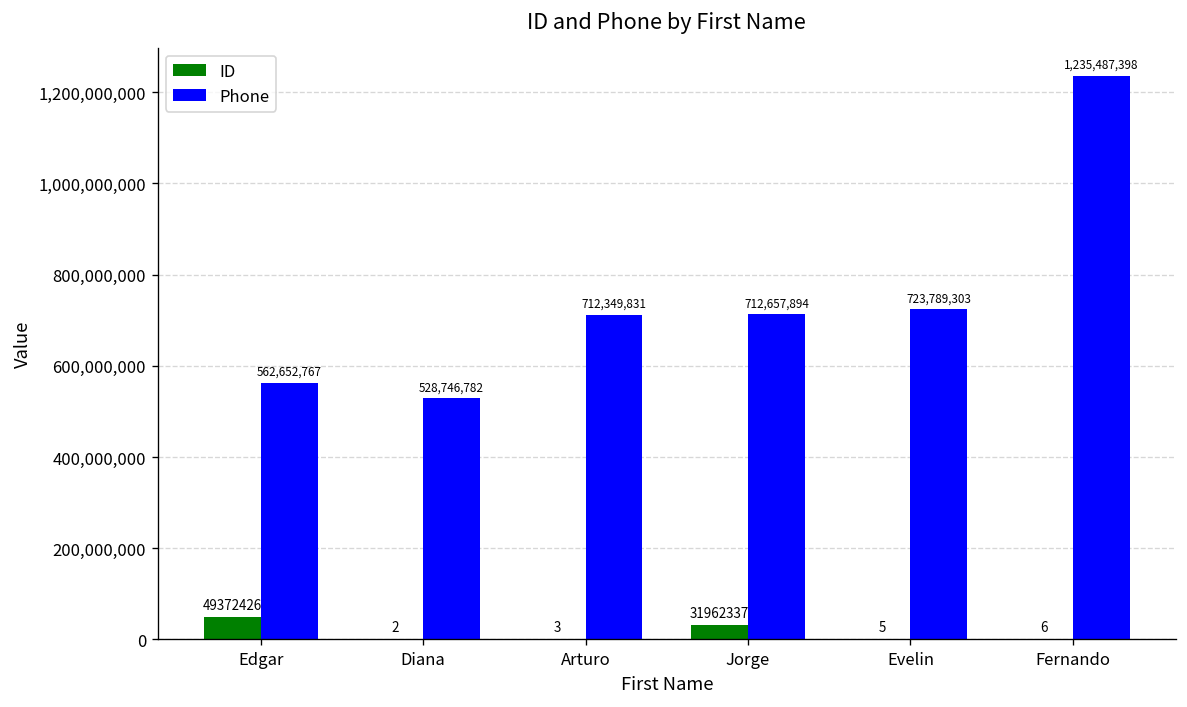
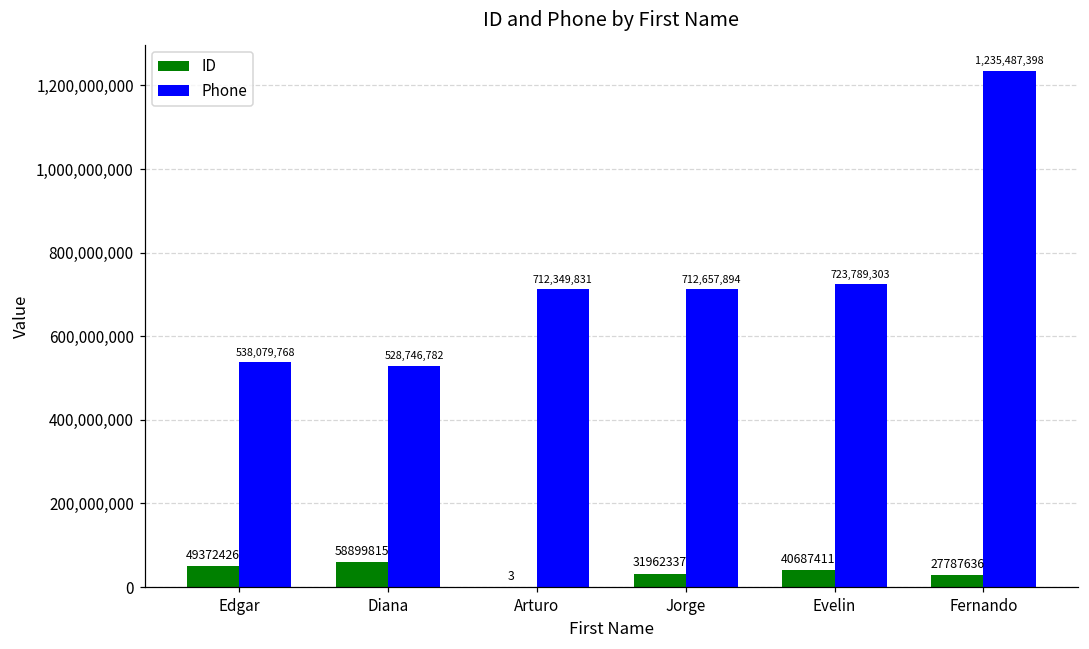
Phone, Edgar: 562,652,767 -> 538,079,768
ID, Diana: 2 -> 58899815
ID, Evelin: 5 -> 40687411
ID, Fernando: 6 -> 27787636
